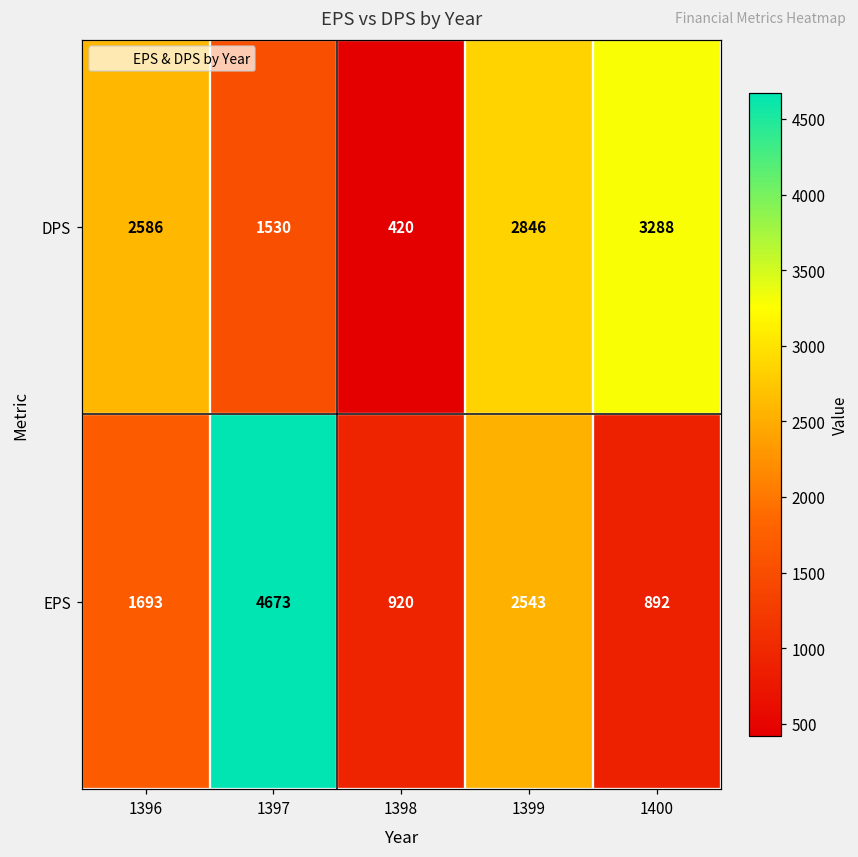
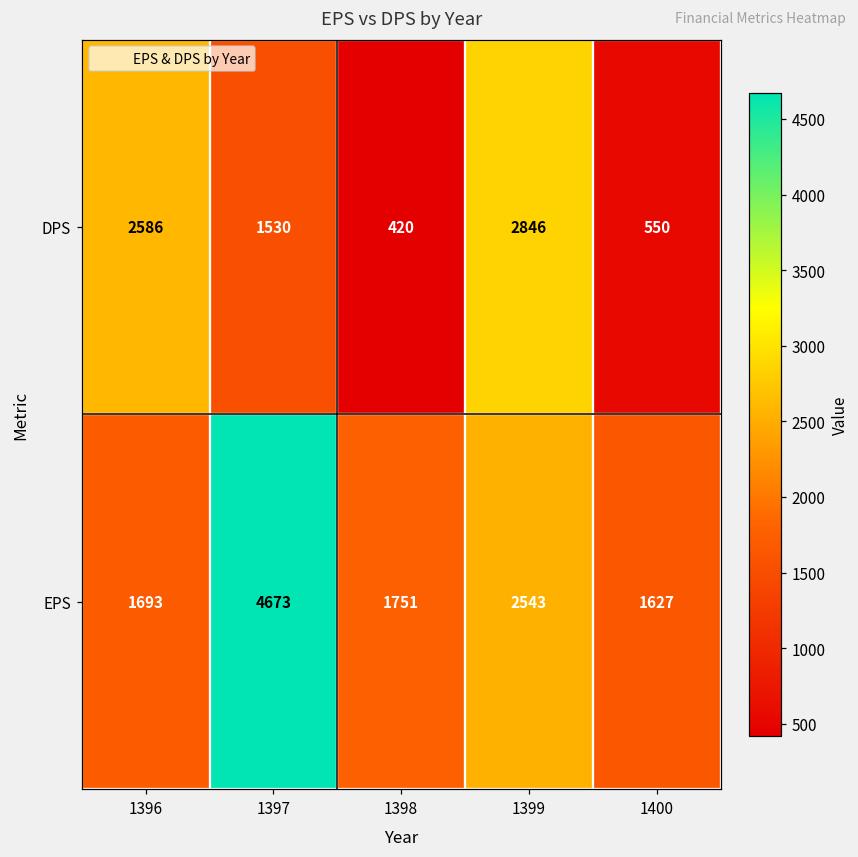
DPS, 1400: 3288 -> 550
EPS, 1398: 920 -> 1751
EPS, 1400: 892 -> 1627
